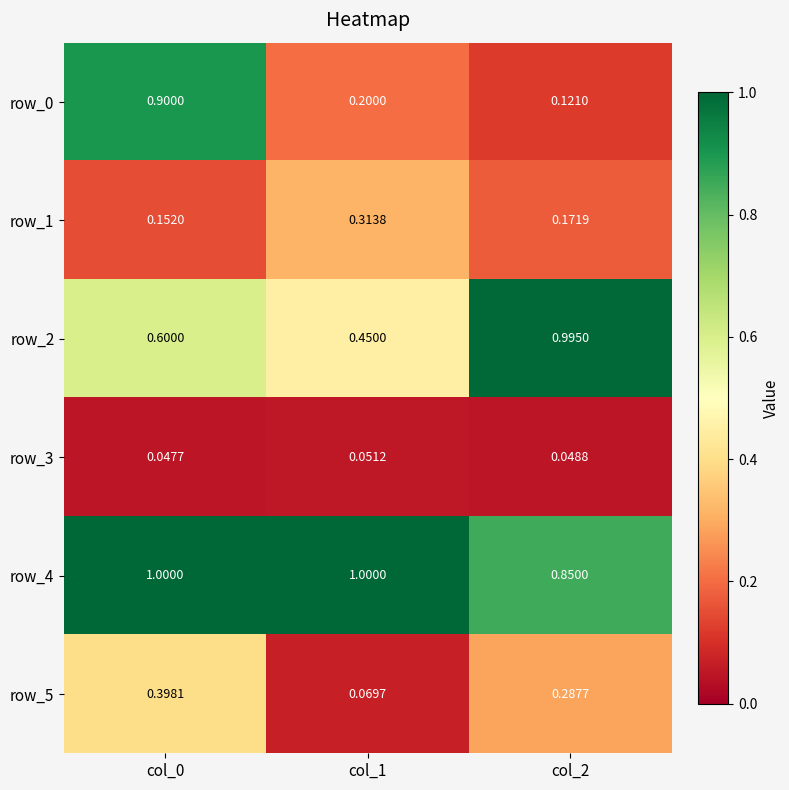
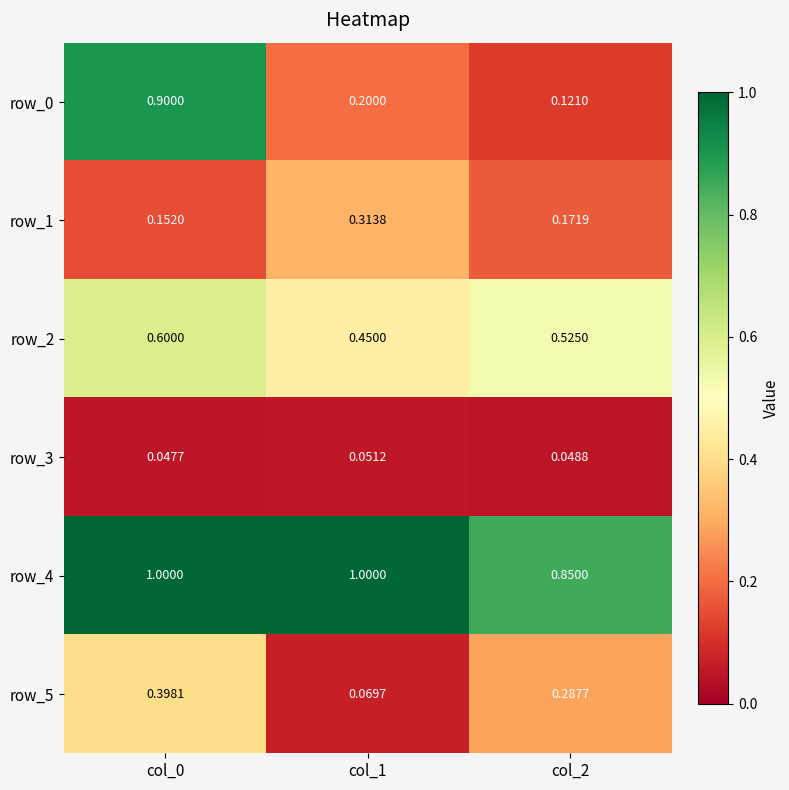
row_2, col_2: 0.9950 -> 0.5250
